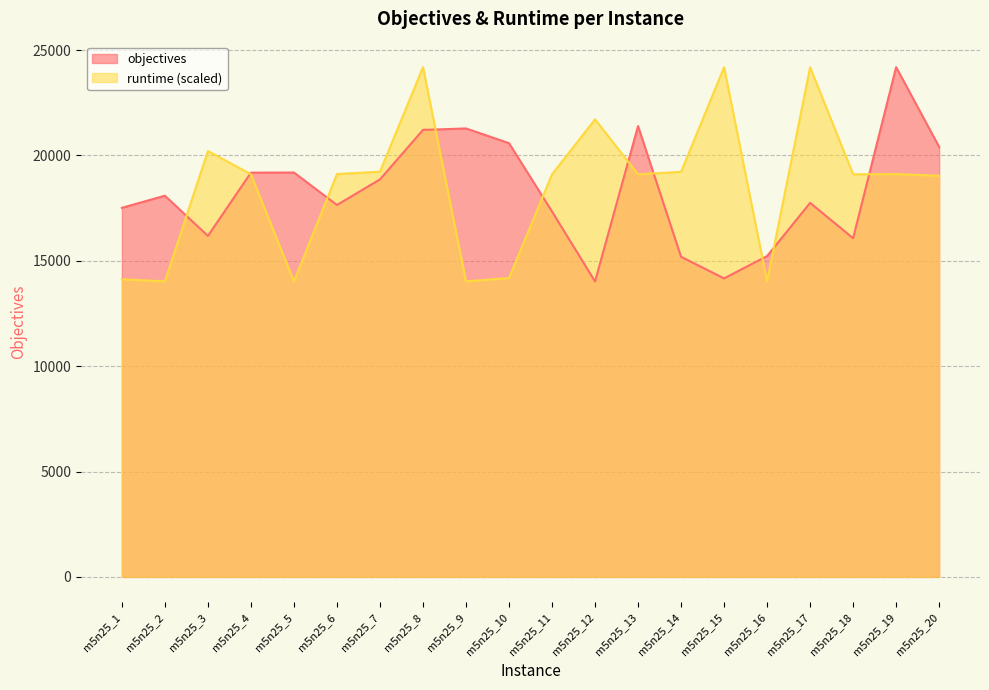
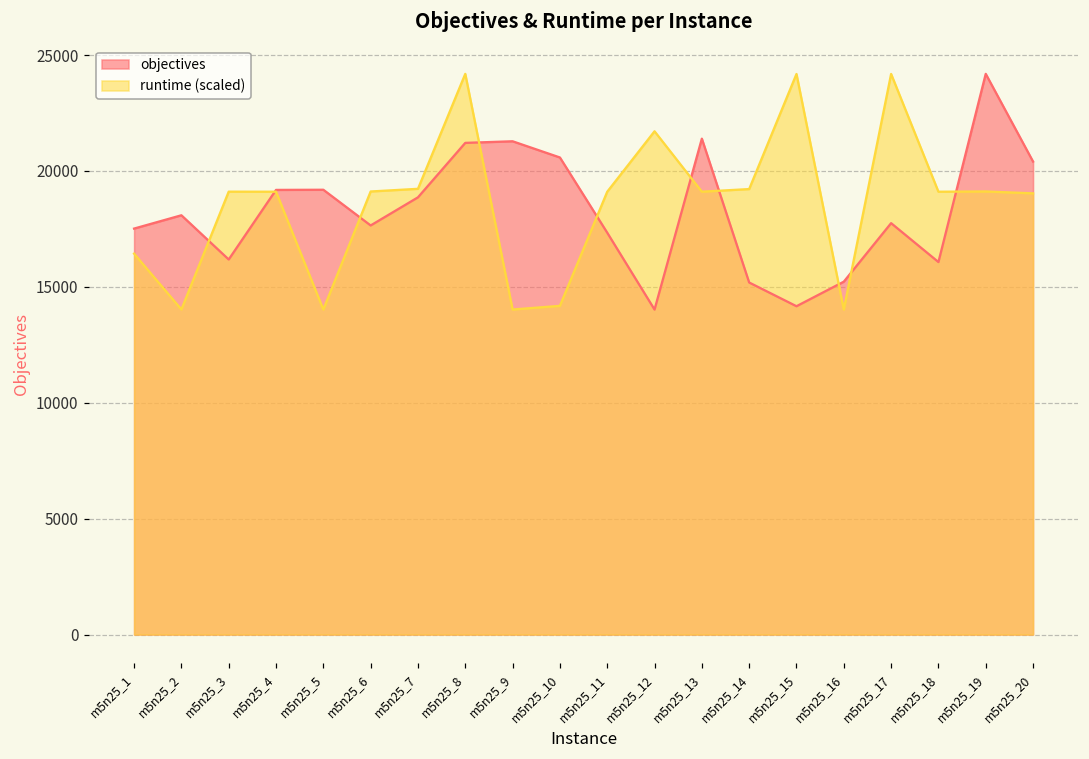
runtime (scaled), m5n25_1: 14100 -> 16400
runtime (scaled), m5n25_3: 20200 -> 19100
